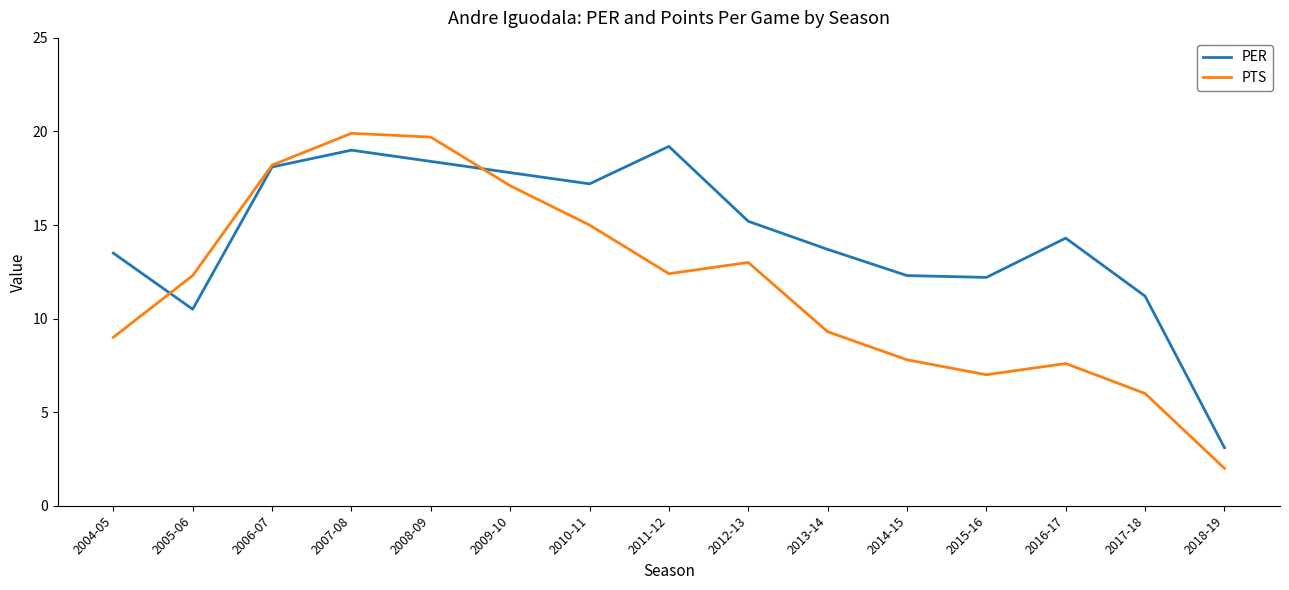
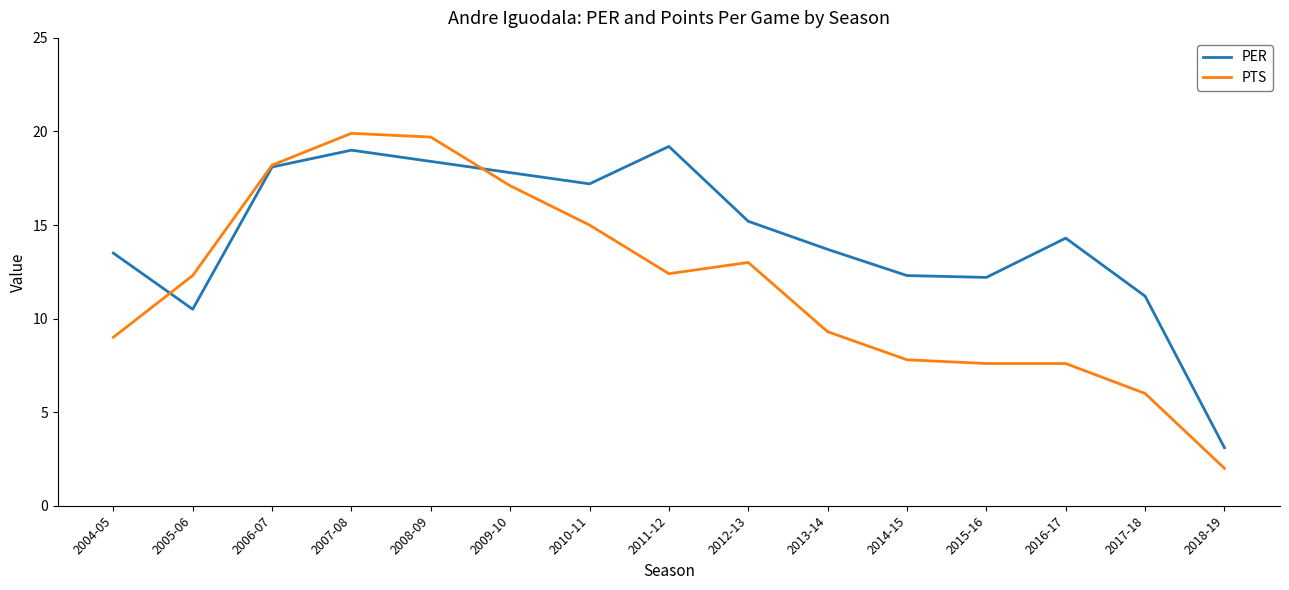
PTS, 2015-16: 7.0 -> 7.6
